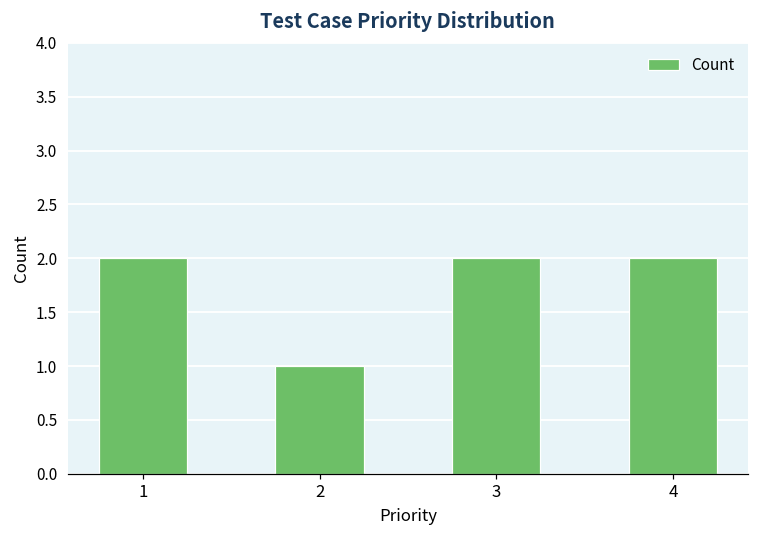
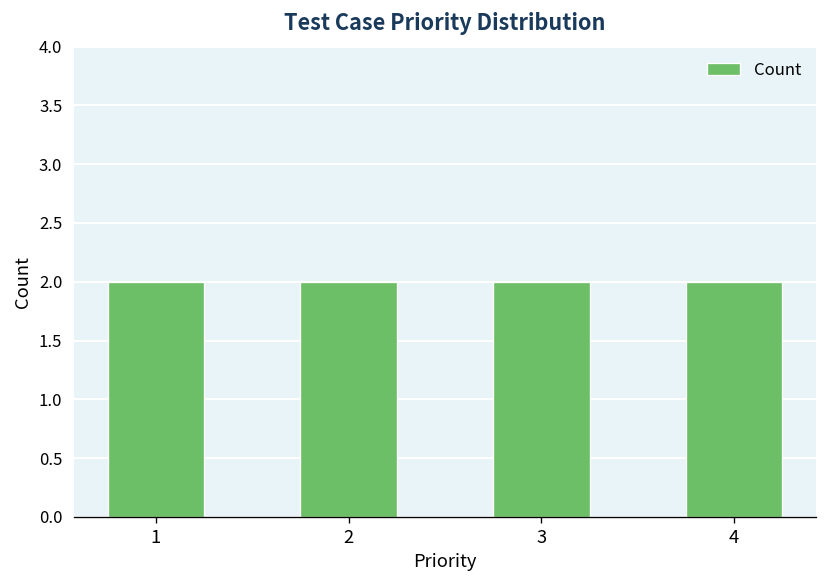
2: 1 -> 2
